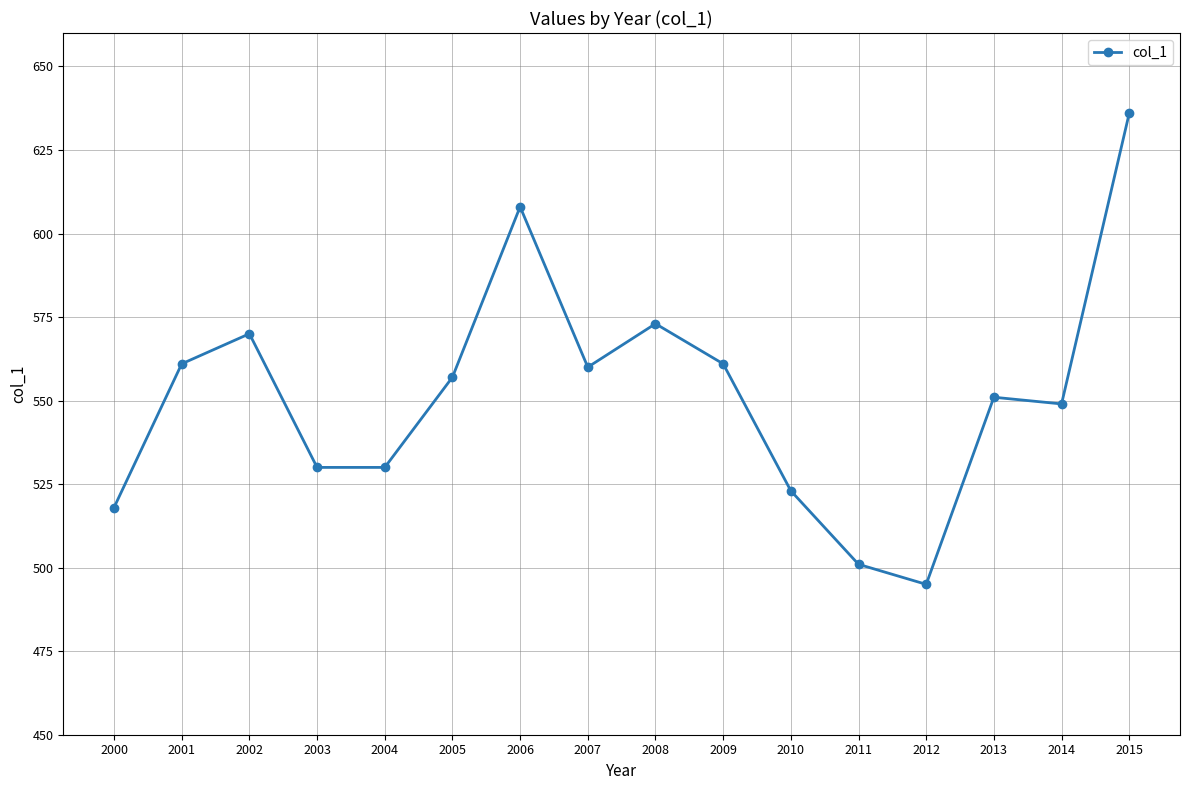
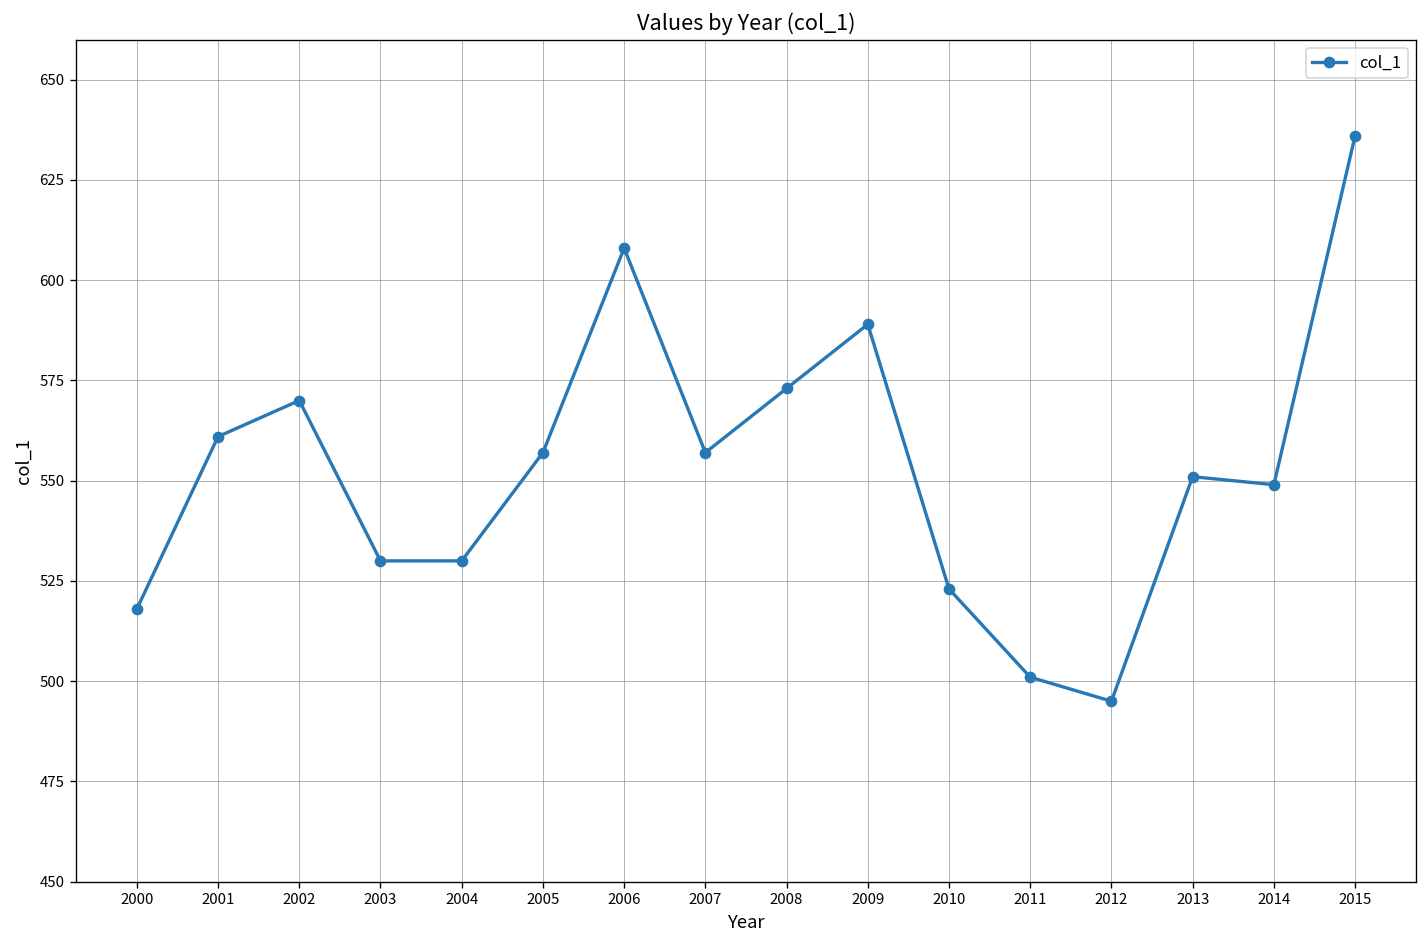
2007: 560 -> 557
2009: 561 -> 589
